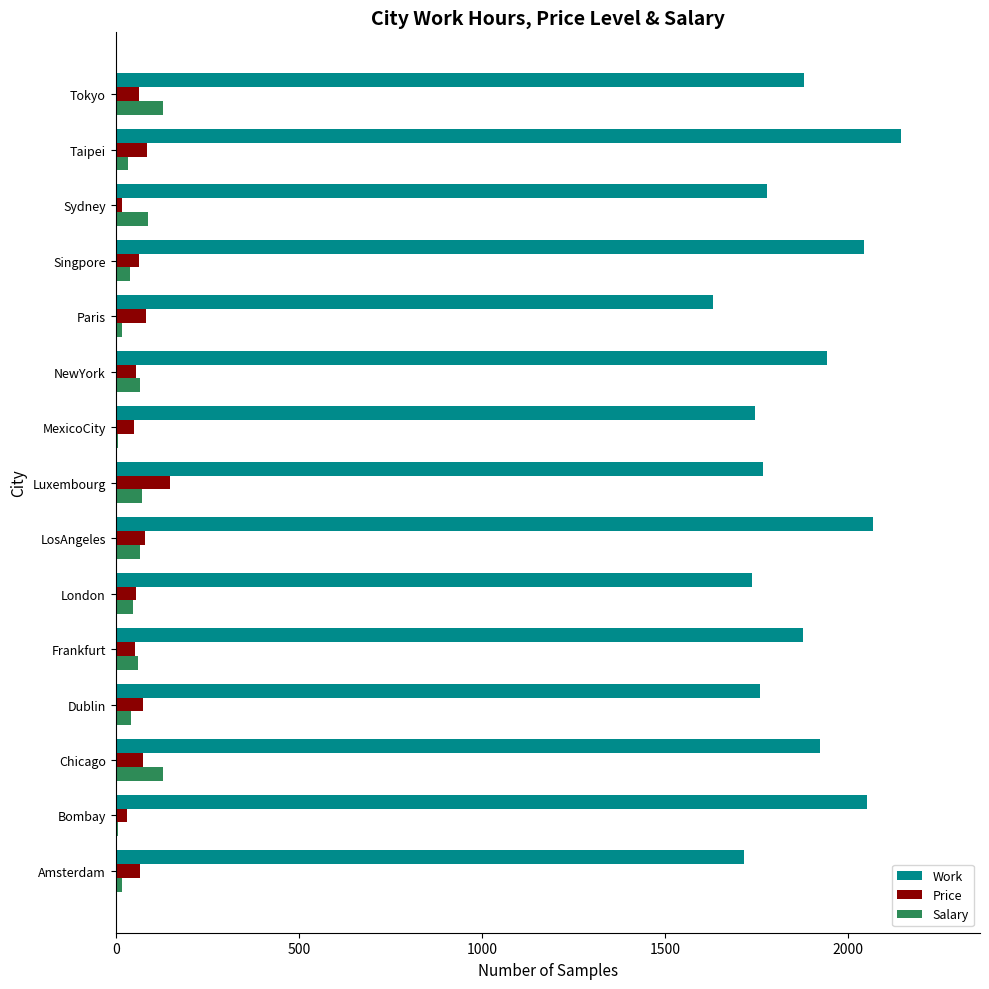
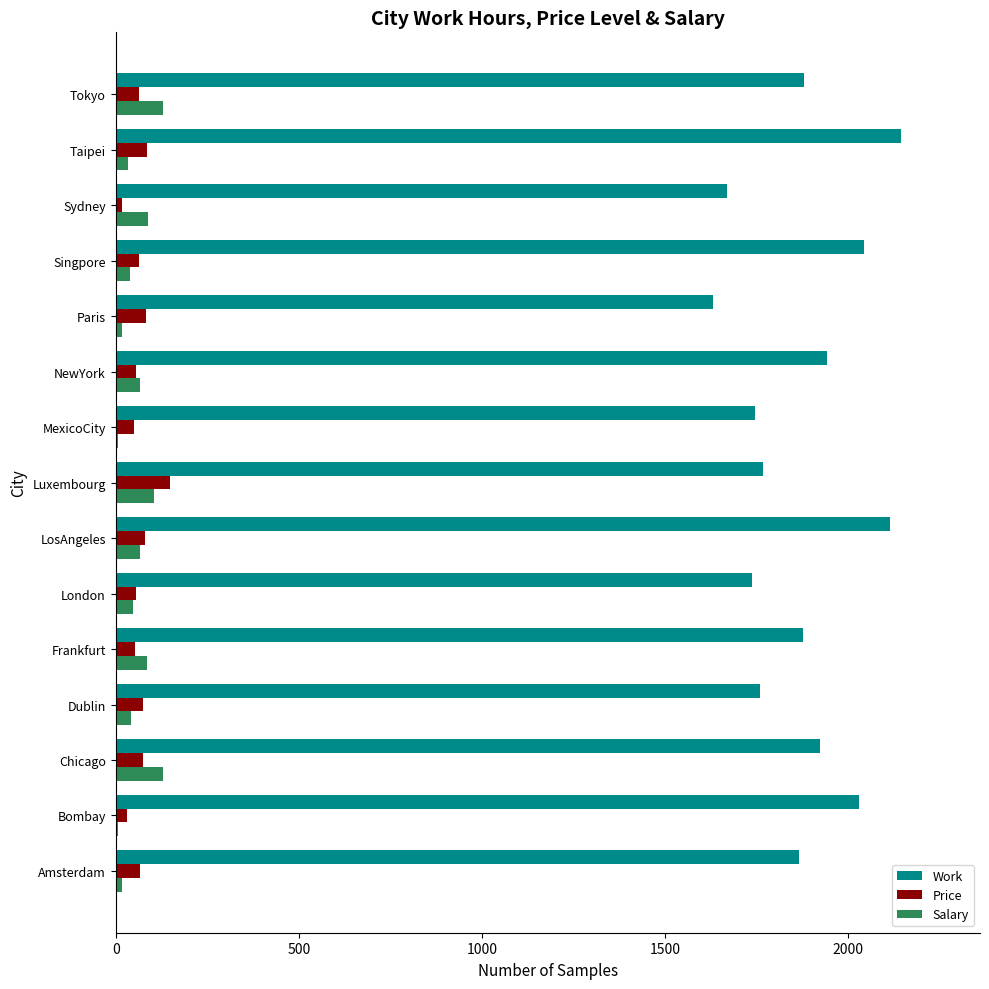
Work, Sydney: 1780 -> 1670
Salary, Luxembourg: 70 -> 100
Work, LosAngeles: 2070 -> 2110
Salary, Frankfurt: 60 -> 90
Work, Bombay: 2050 -> 2030
Work, Amsterdam: 1710 -> 1870
